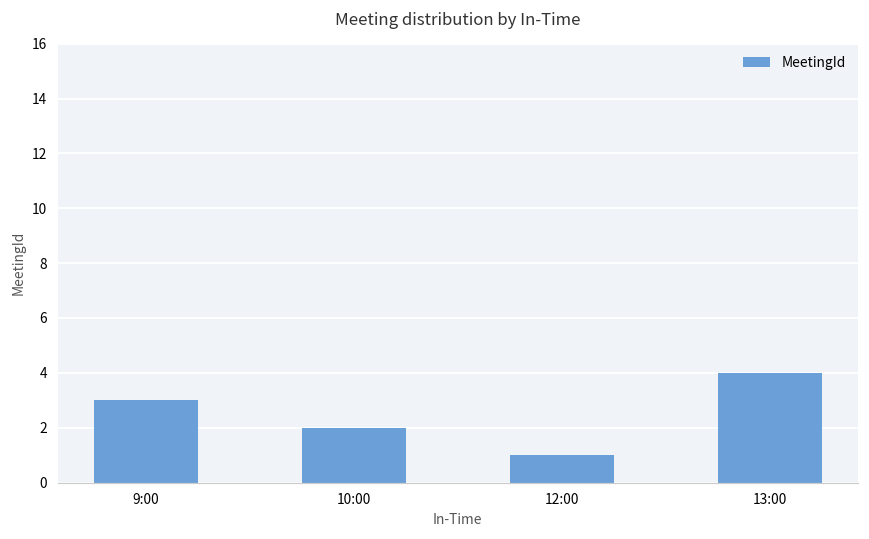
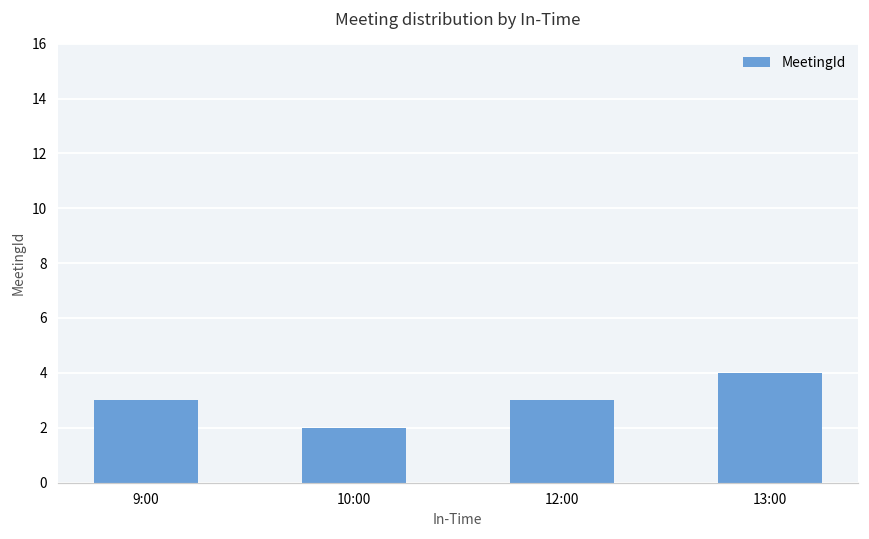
12:00: 1 -> 3
